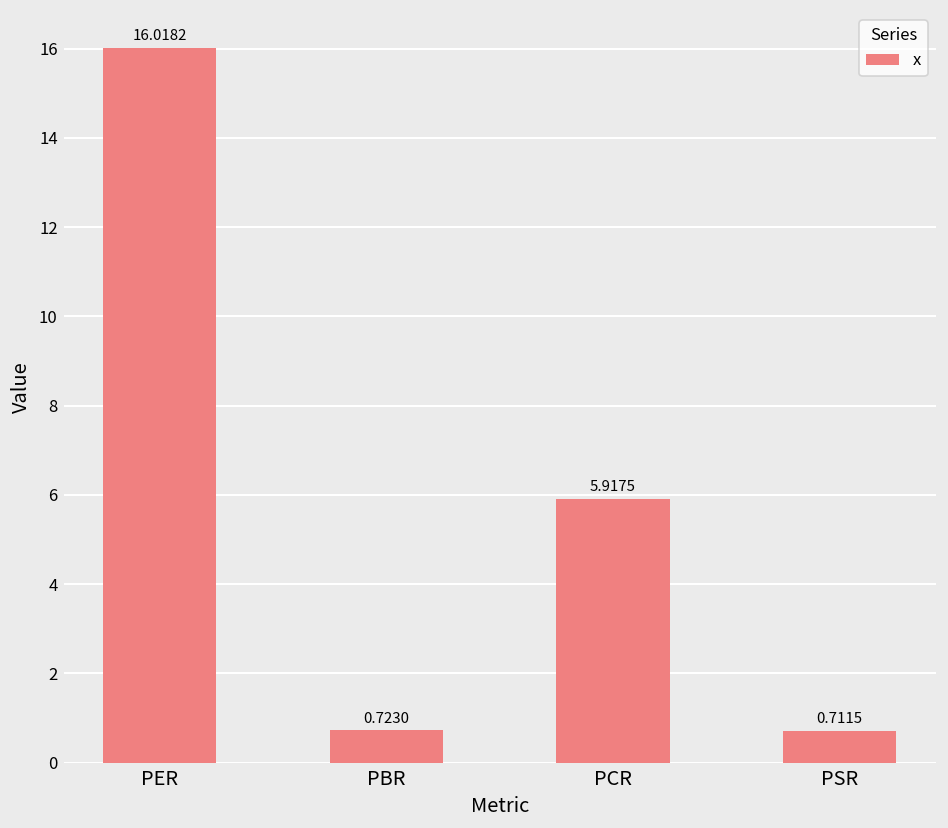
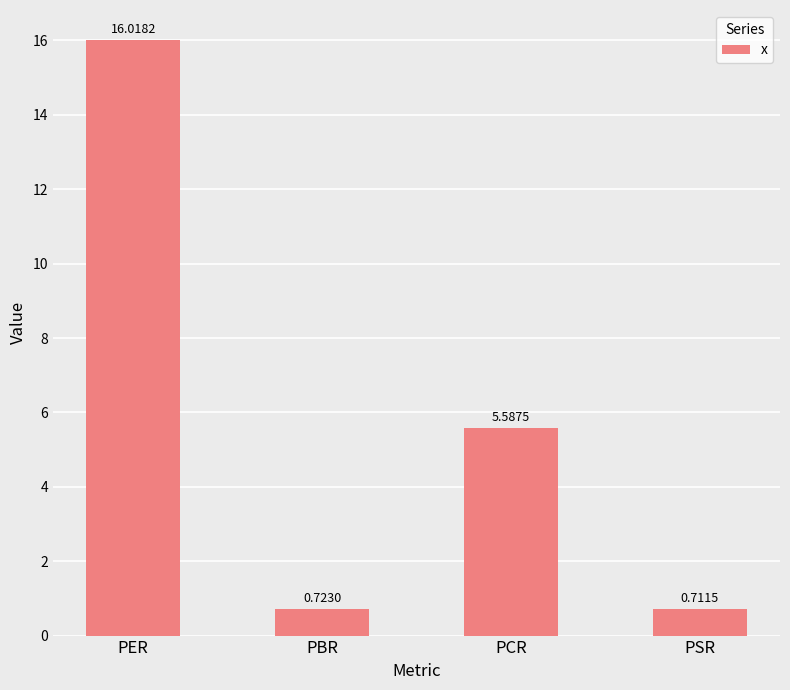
PCR: 5.9175 -> 5.5875
